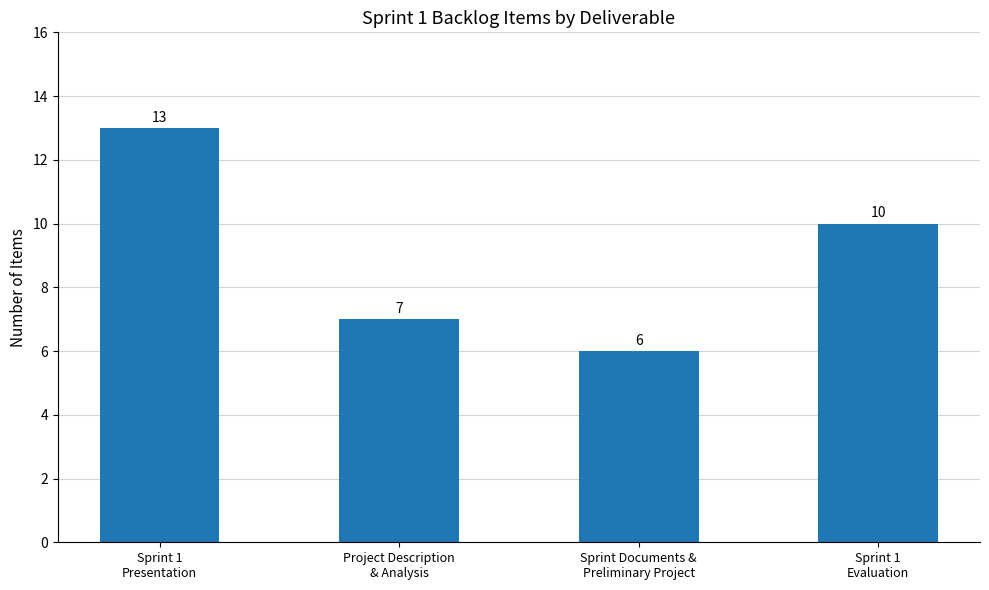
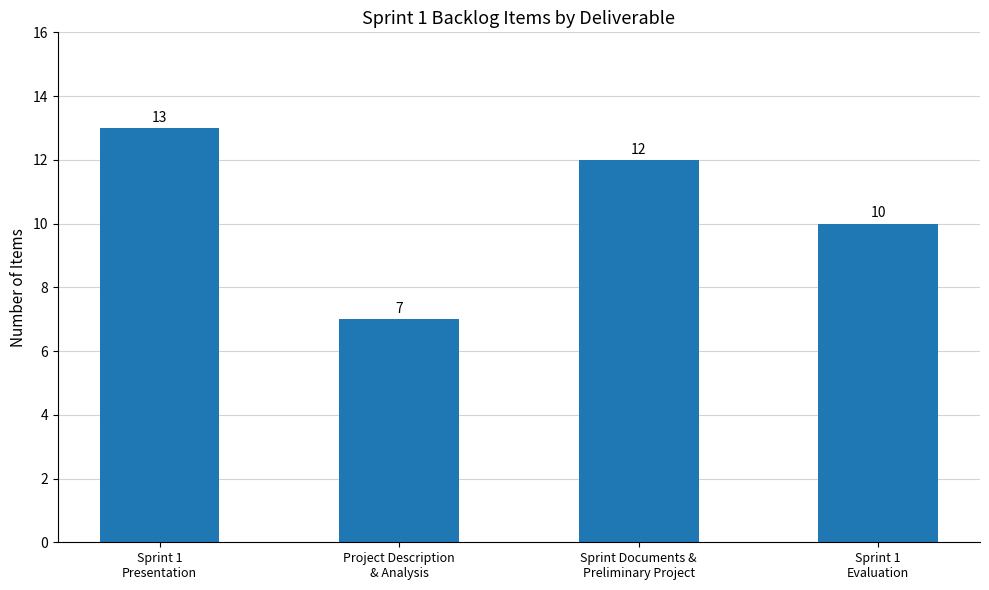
Sprint Documents & Preliminary Project: 6 -> 12
